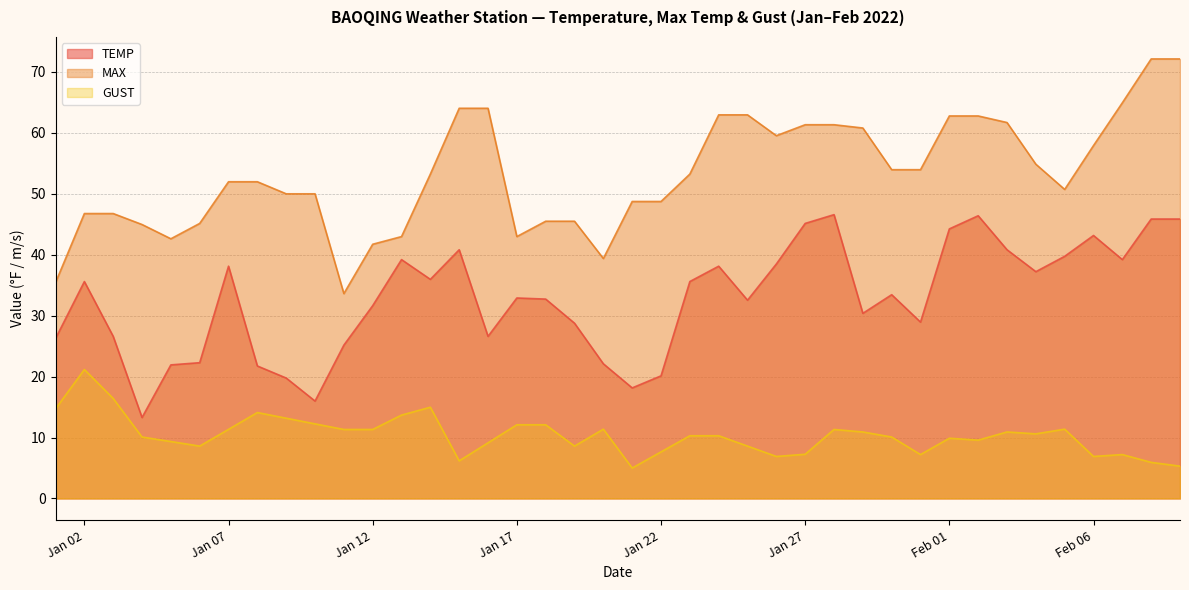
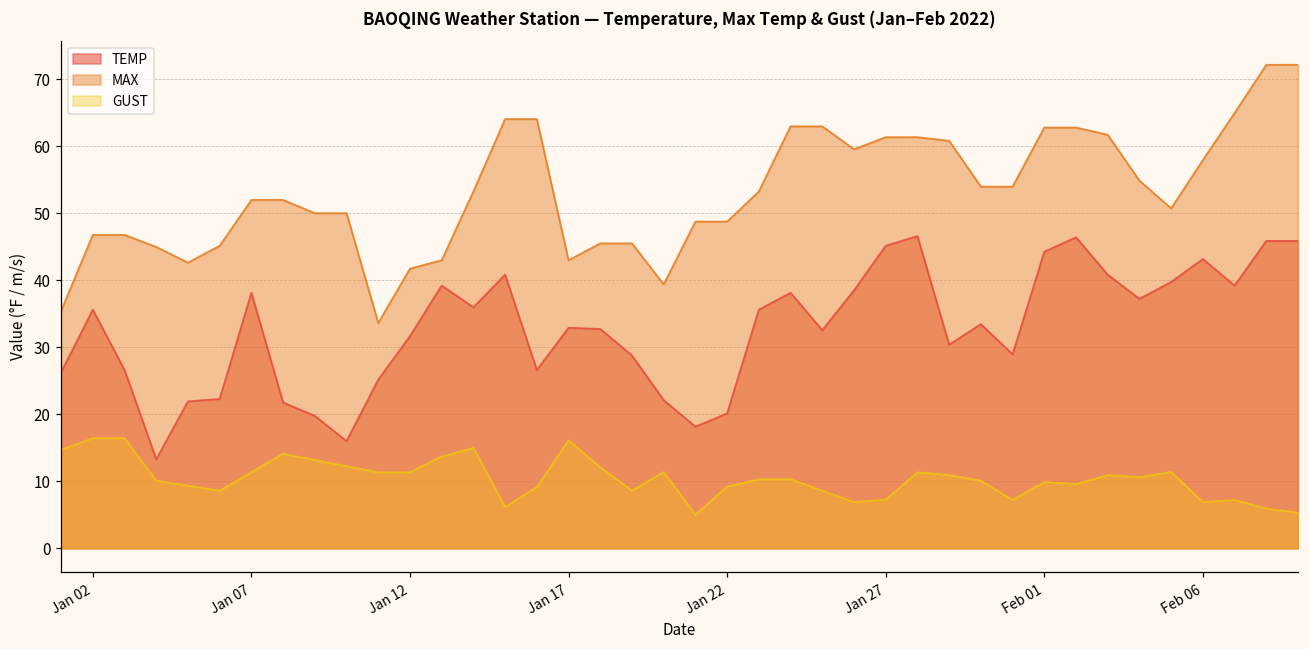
GUST, Jan 02: 21 -> 16
GUST, Jan 17: 12 -> 16
GUST, Jan 22: 8 -> 9
